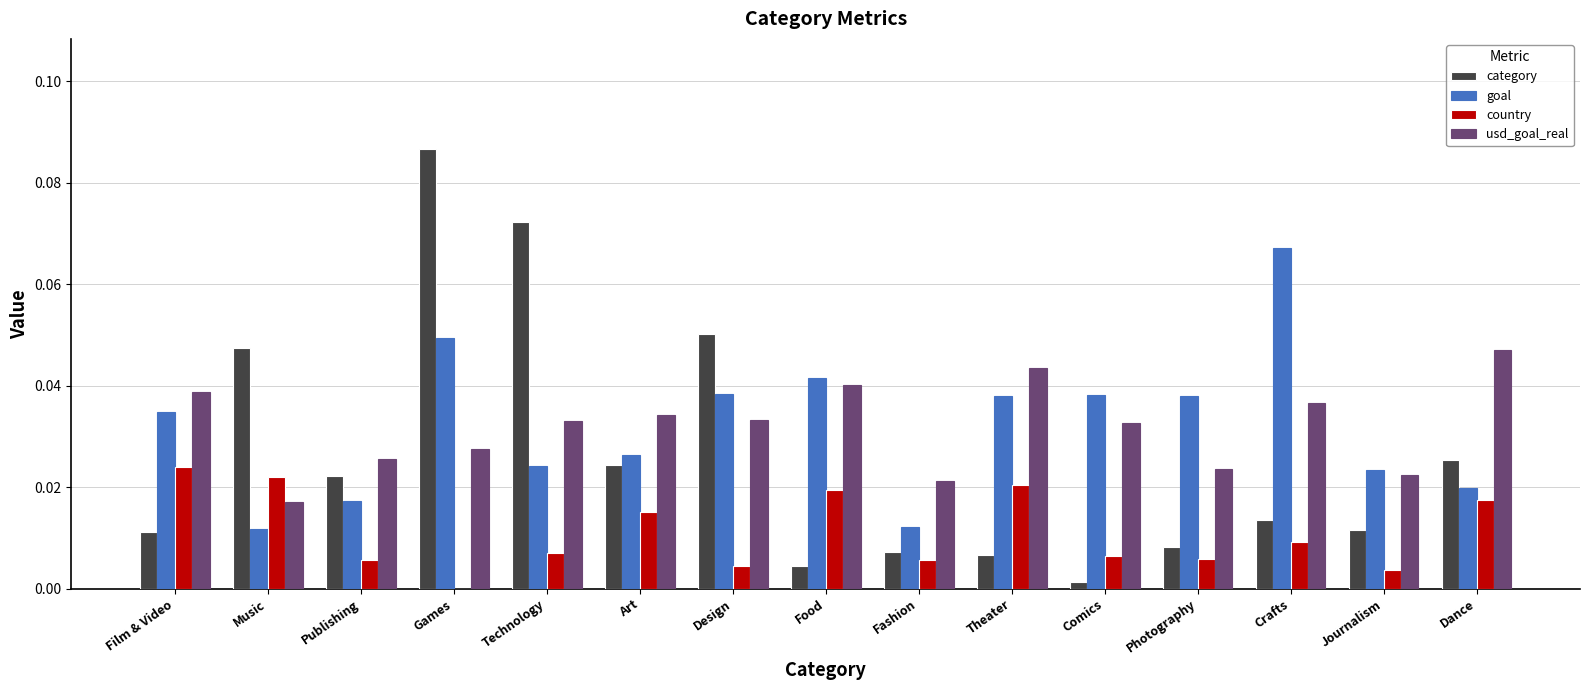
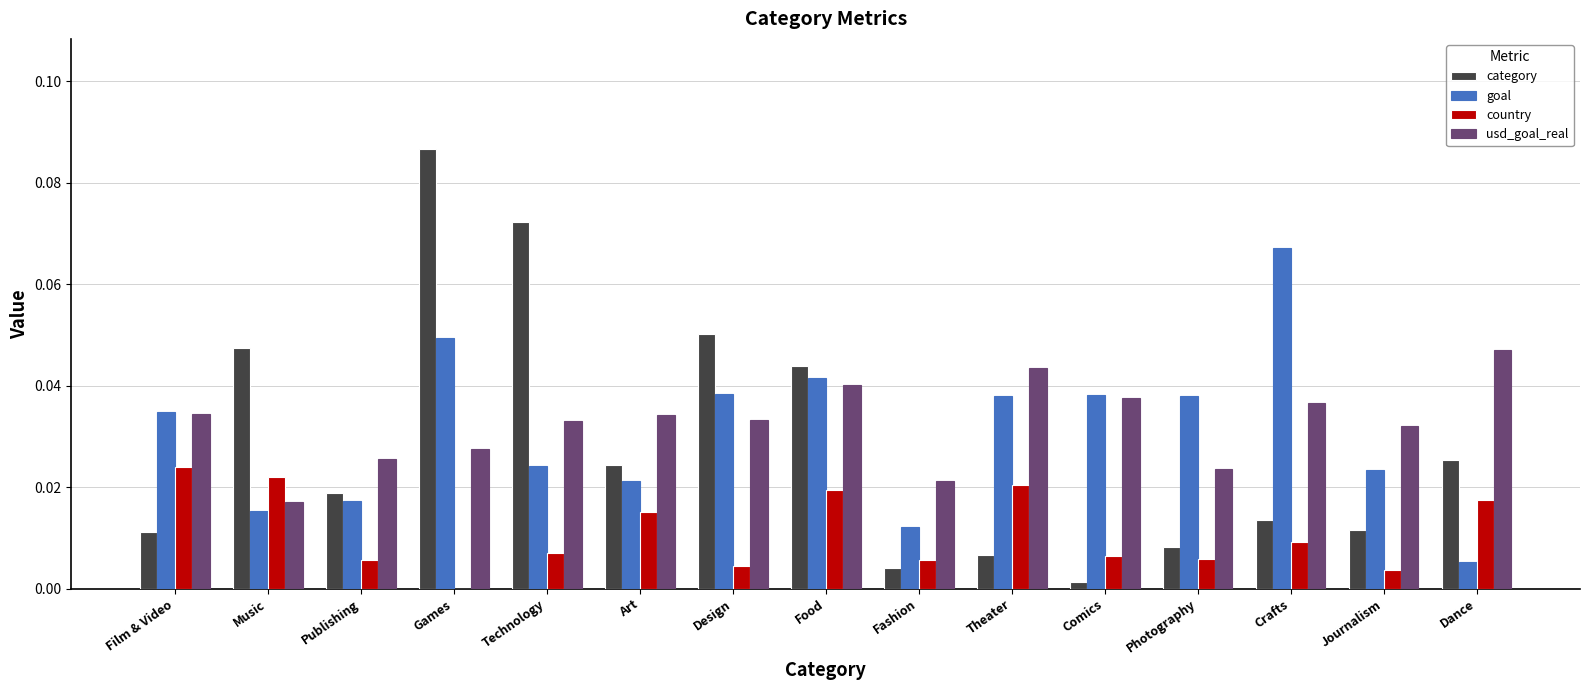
usd_goal_real, Film & Video: 0.039 -> 0.034
goal, Music: 0.012 -> 0.015
category, Publishing: 0.022 -> 0.019
goal, Art: 0.026 -> 0.021
category, Food: 0.005 -> 0.044
category, Fashion: 0.007 -> 0.004
usd_goal_real, Comics: 0.033 -> 0.038
usd_goal_real, Journalism: 0.022 -> 0.032
goal, Dance: 0.020 -> 0.005
